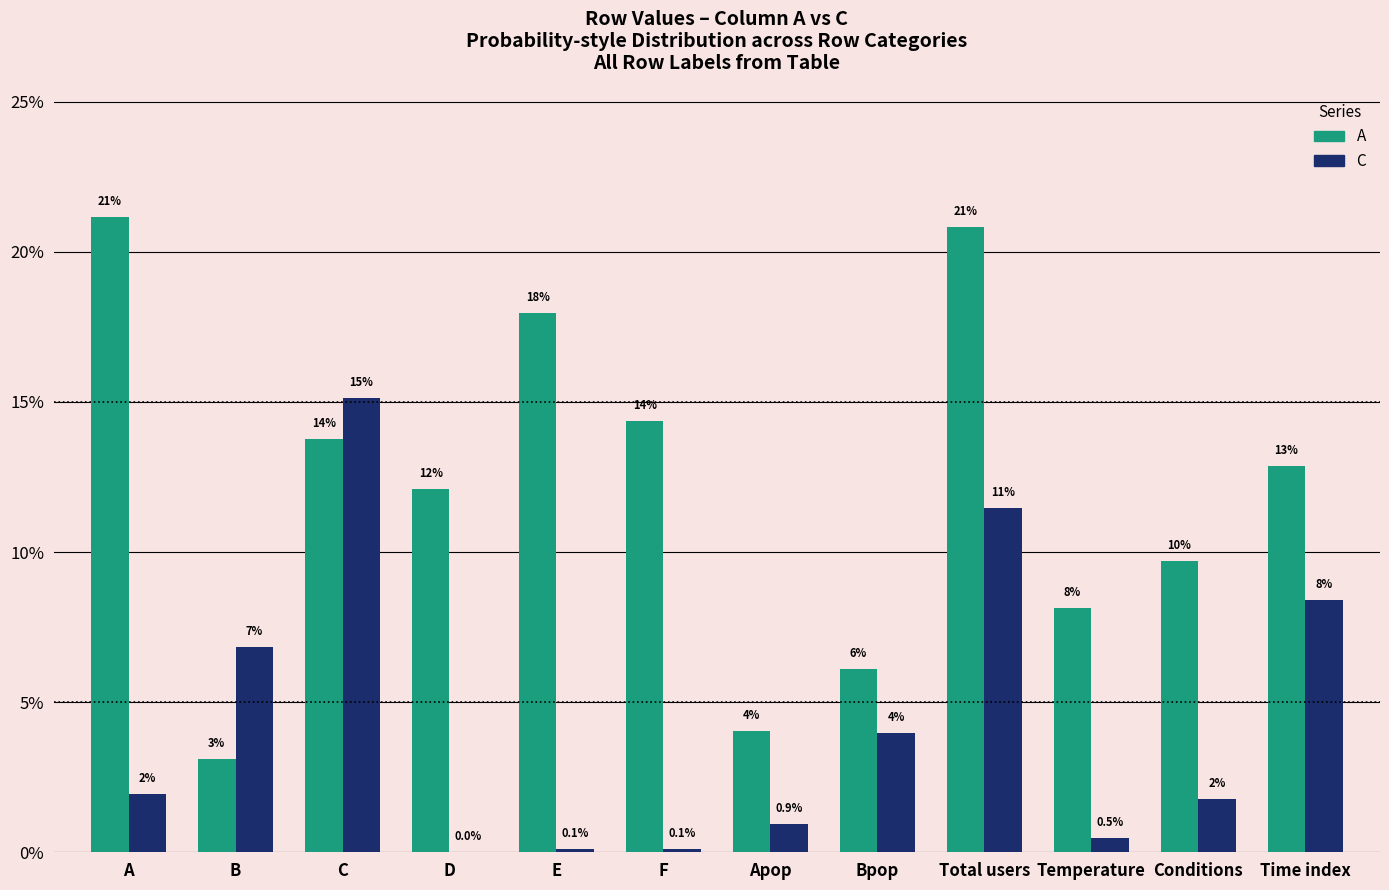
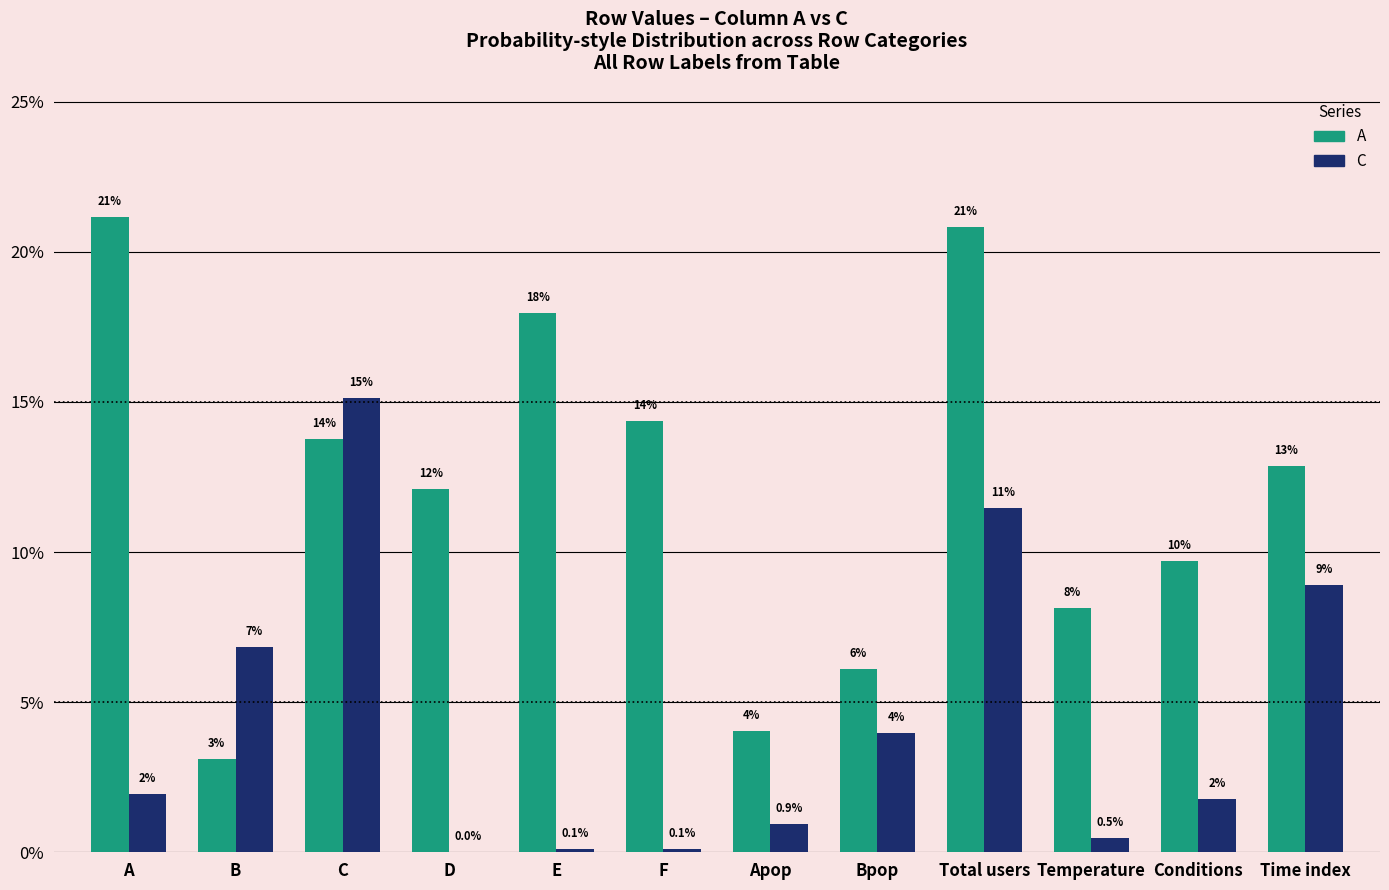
C, Time index: 8% -> 9%
